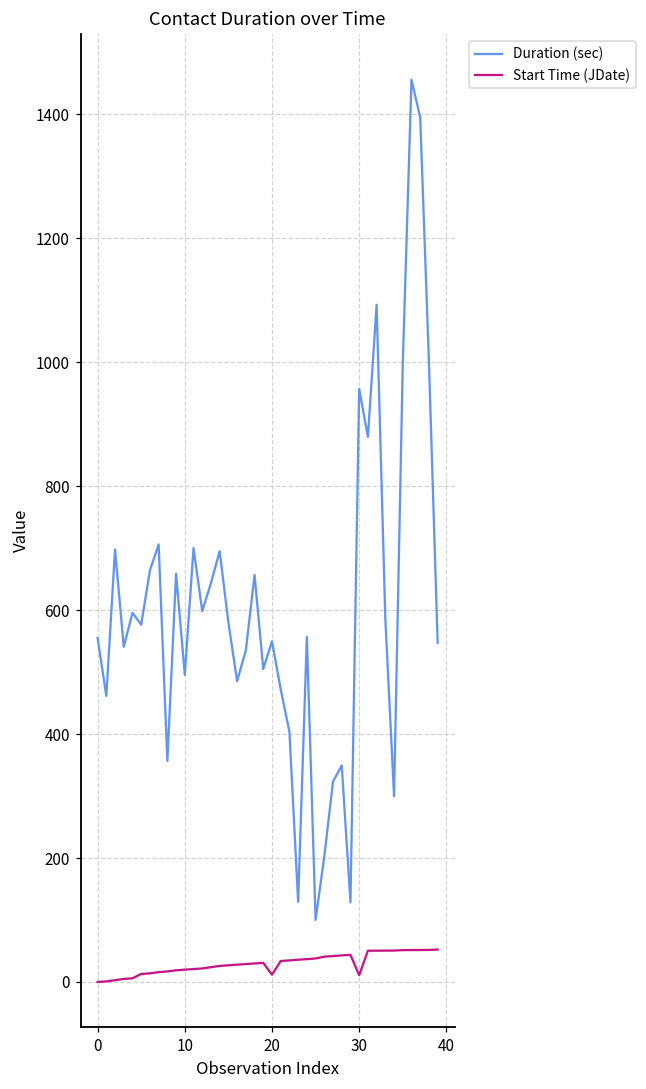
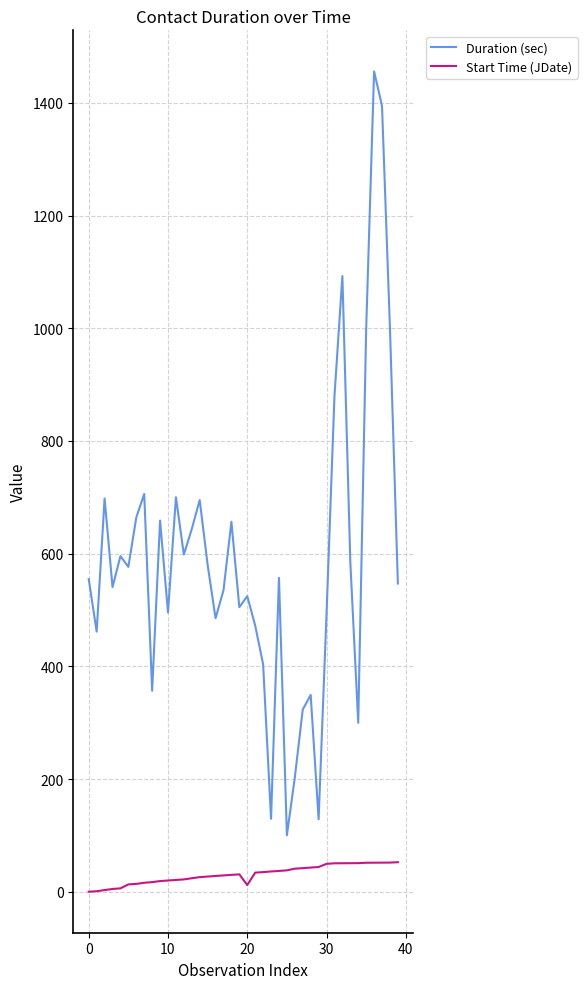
Duration (sec), 20: 550 -> 520
Duration (sec), 30: 960 -> 490
Start Time (JDate), 30: 10 -> 50
